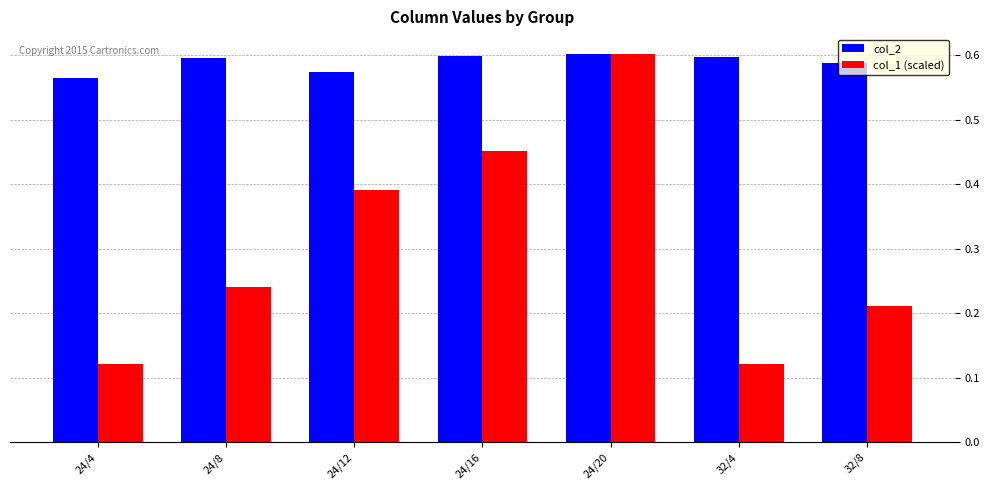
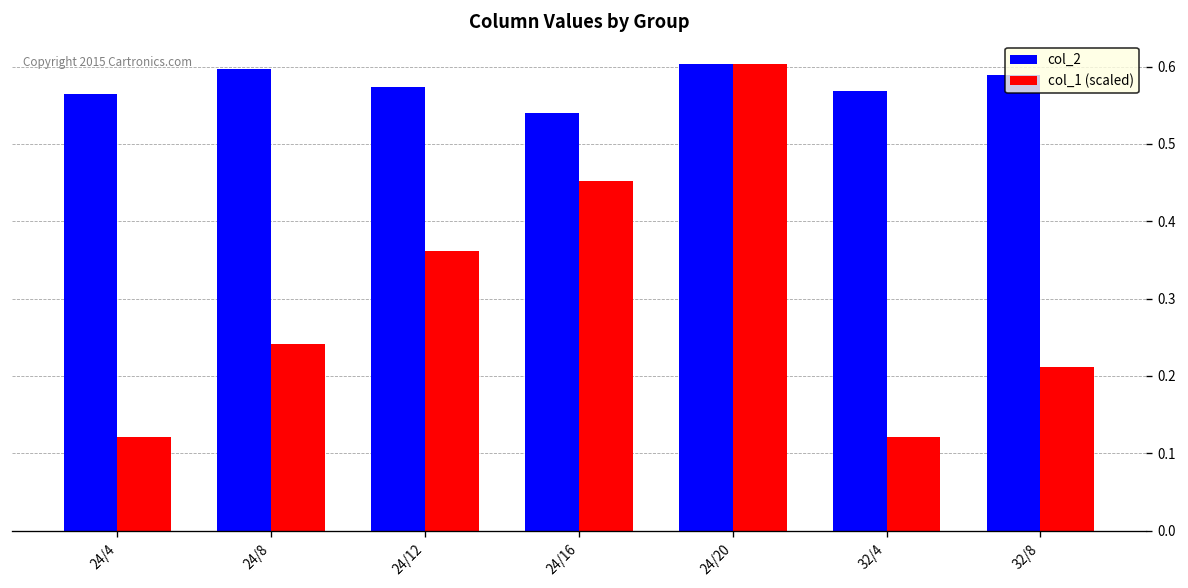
col_1 (scaled), 24/12: 0.39 -> 0.36
col_2, 24/16: 0.60 -> 0.54
col_2, 32/4: 0.60 -> 0.57
